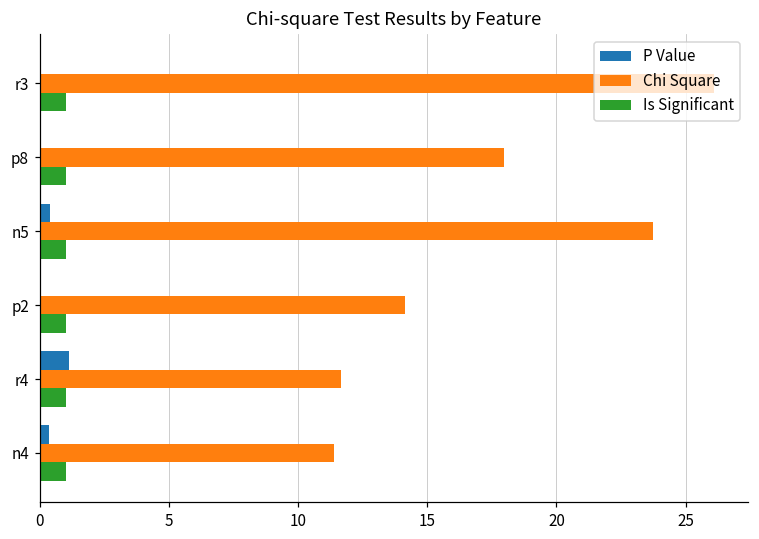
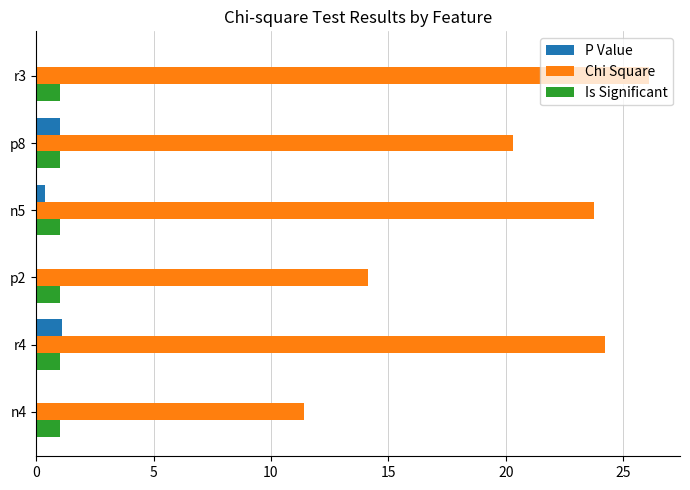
P Value, p8: 0 -> 1
Chi Square, p8: 18.0 -> 20.3
Chi Square, r4: 11.7 -> 24.2
P Value, n4: 0.3 -> 0.0
